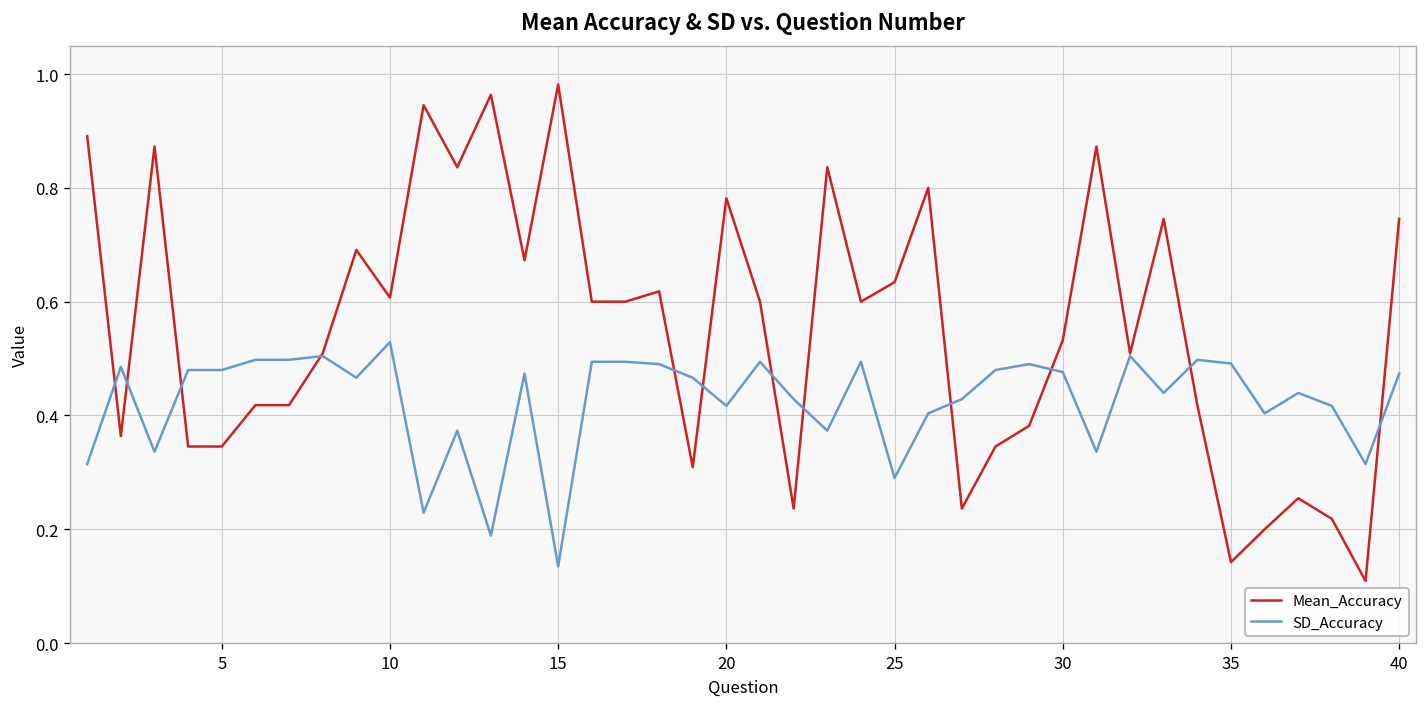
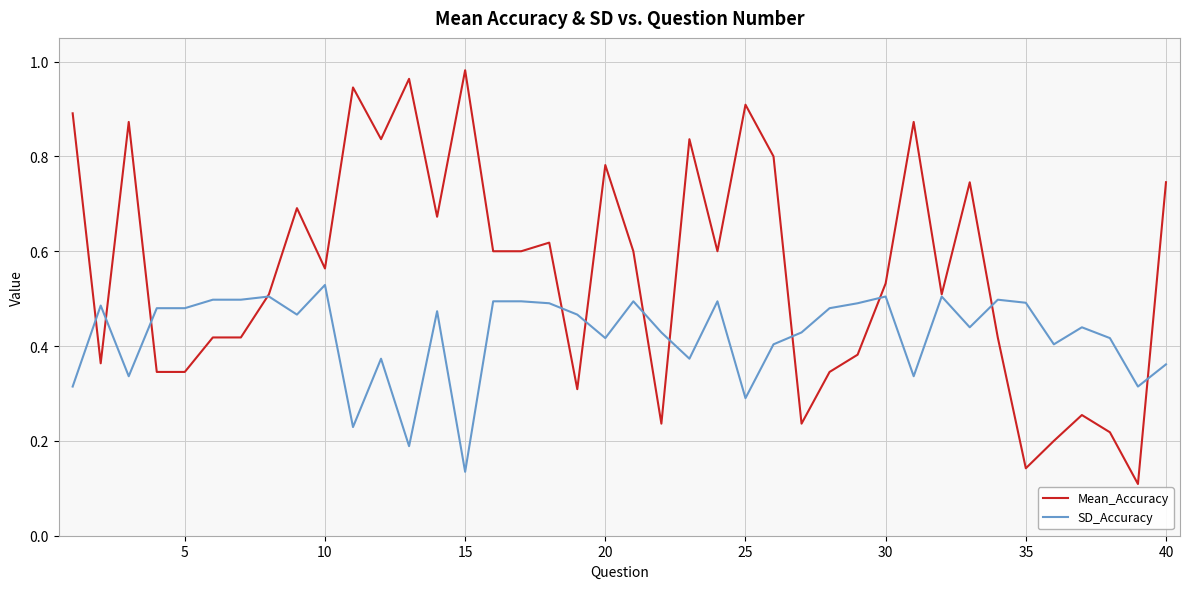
Mean_Accuracy, 10: 0.61 -> 0.56
Mean_Accuracy, 25: 0.63 -> 0.91
SD_Accuracy, 30: 0.48 -> 0.50
SD_Accuracy, 40: 0.47 -> 0.36
